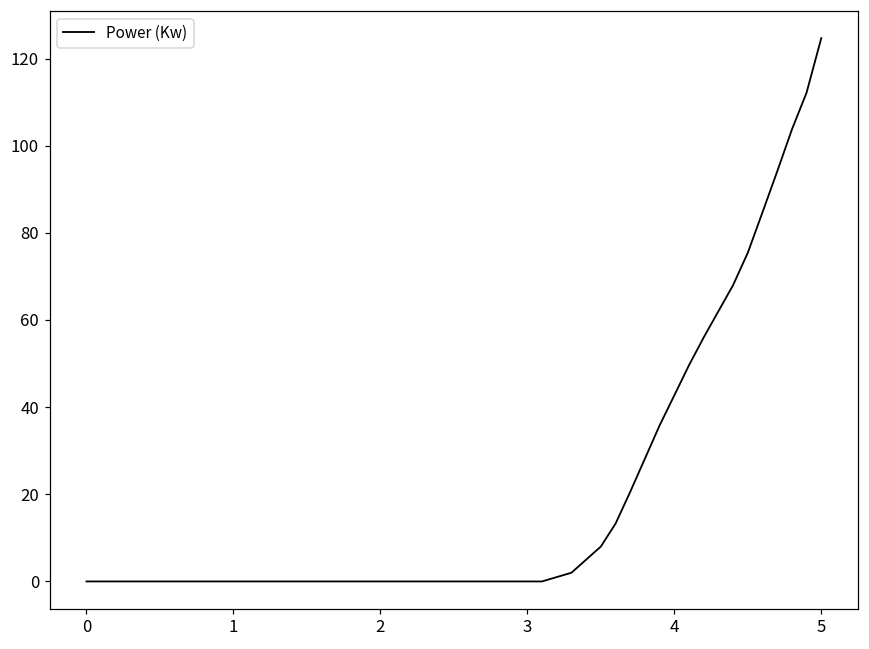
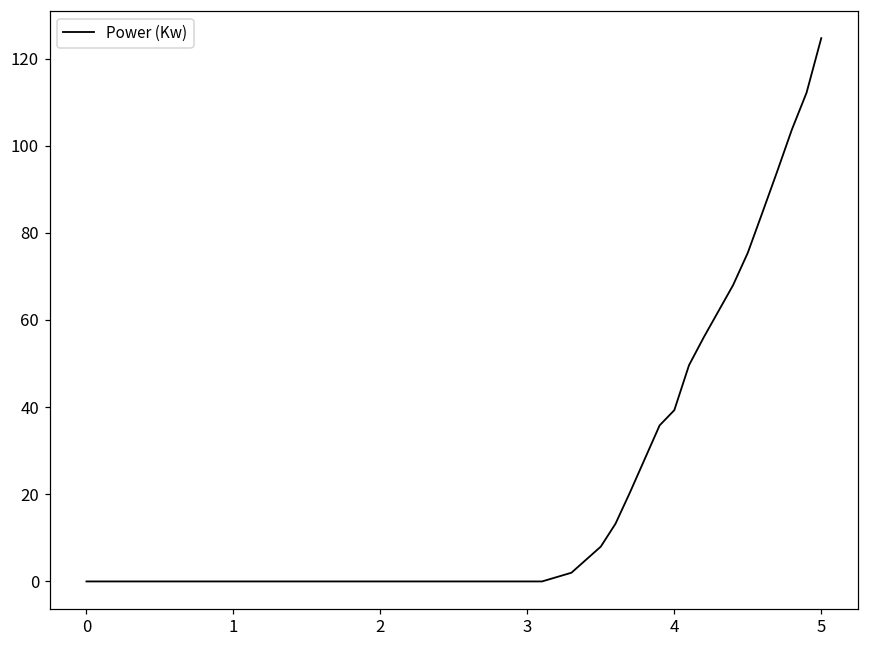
4: 43 -> 39
